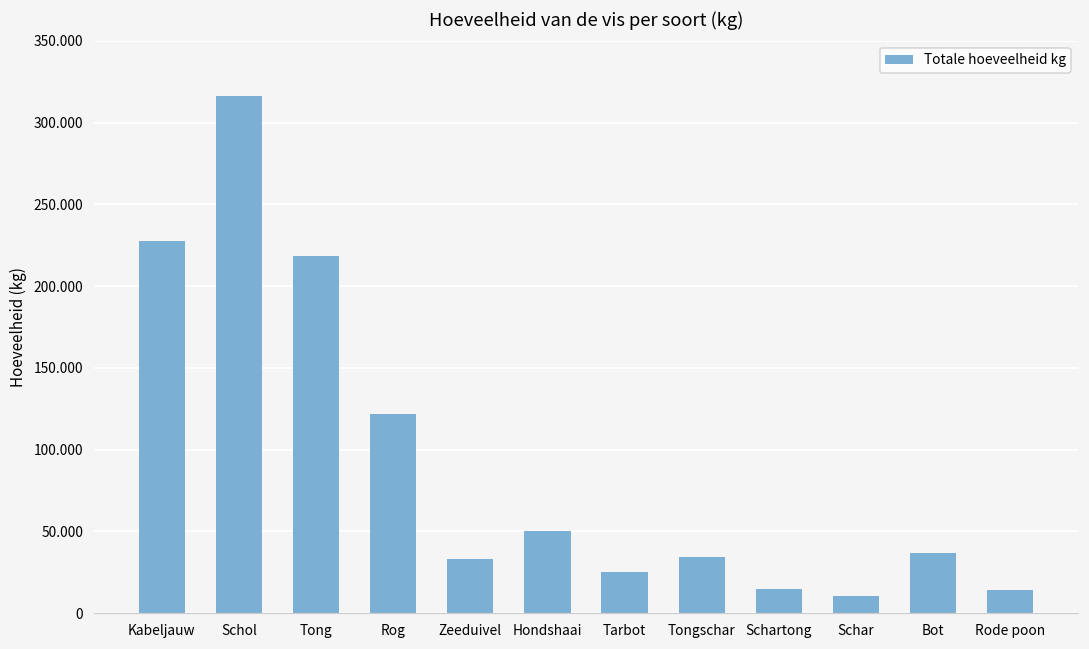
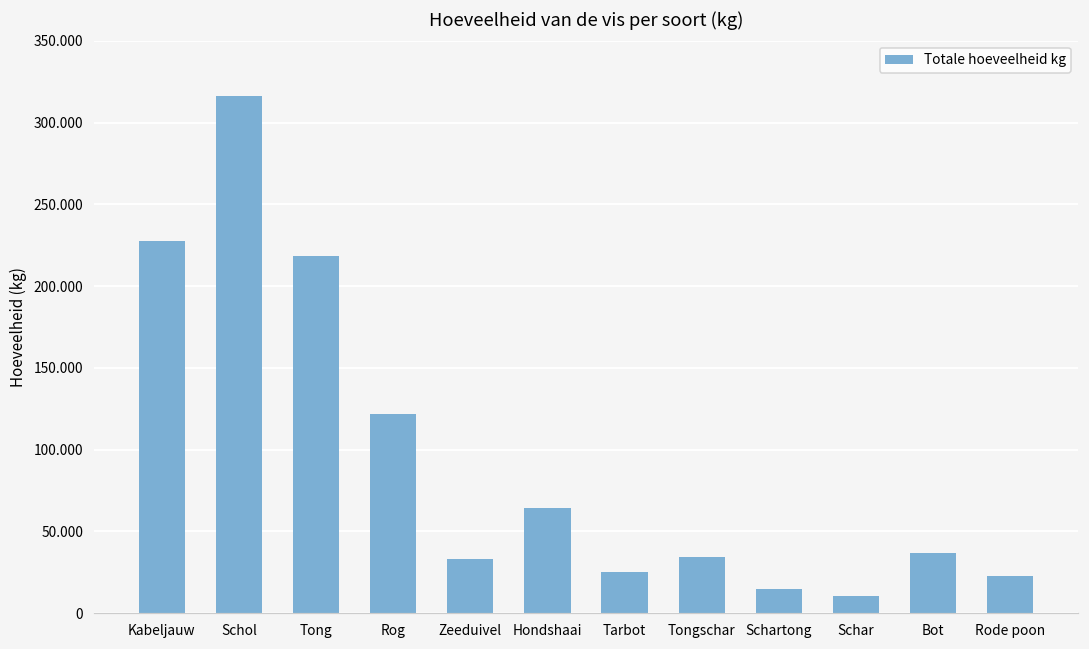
Hondshaai: 50 -> 64
Rode poon: 14 -> 22
